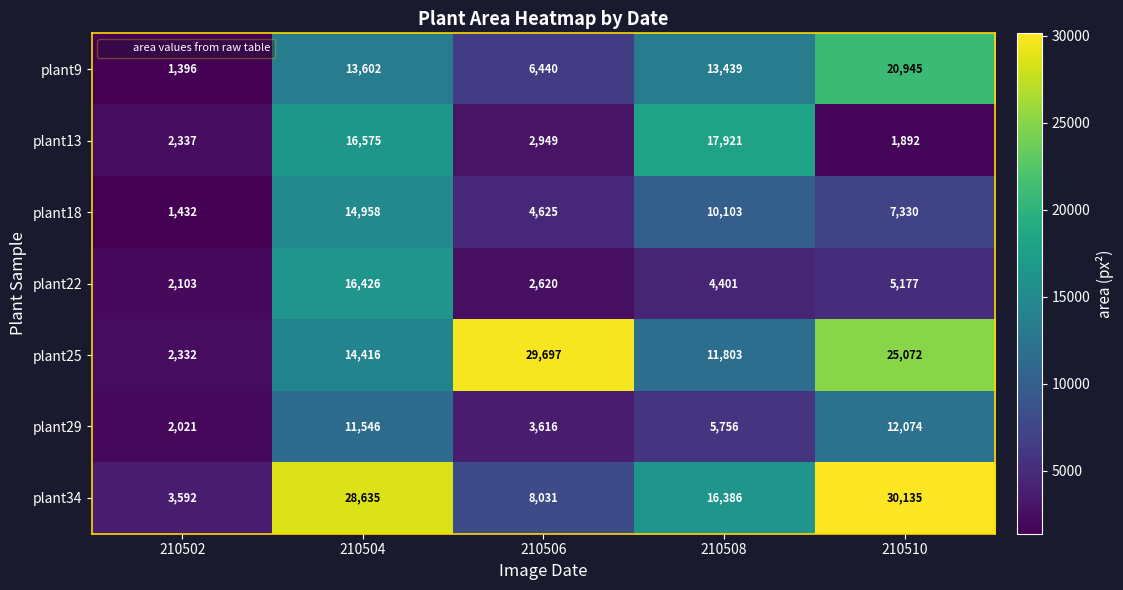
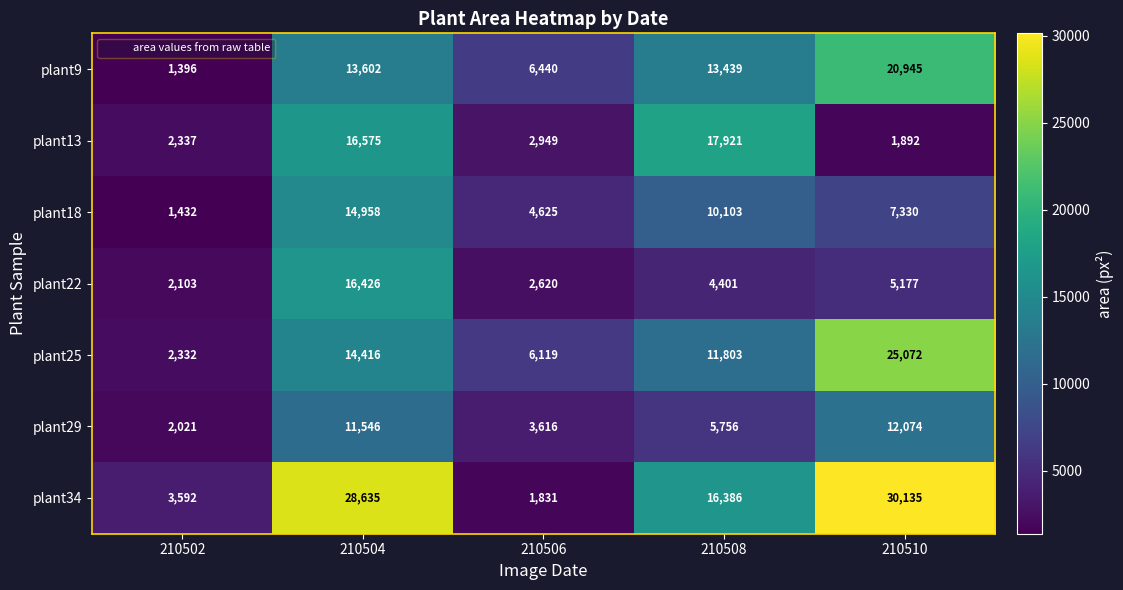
plant25, 210506: 29,697 -> 6,119
plant34, 210506: 8,031 -> 1,831
